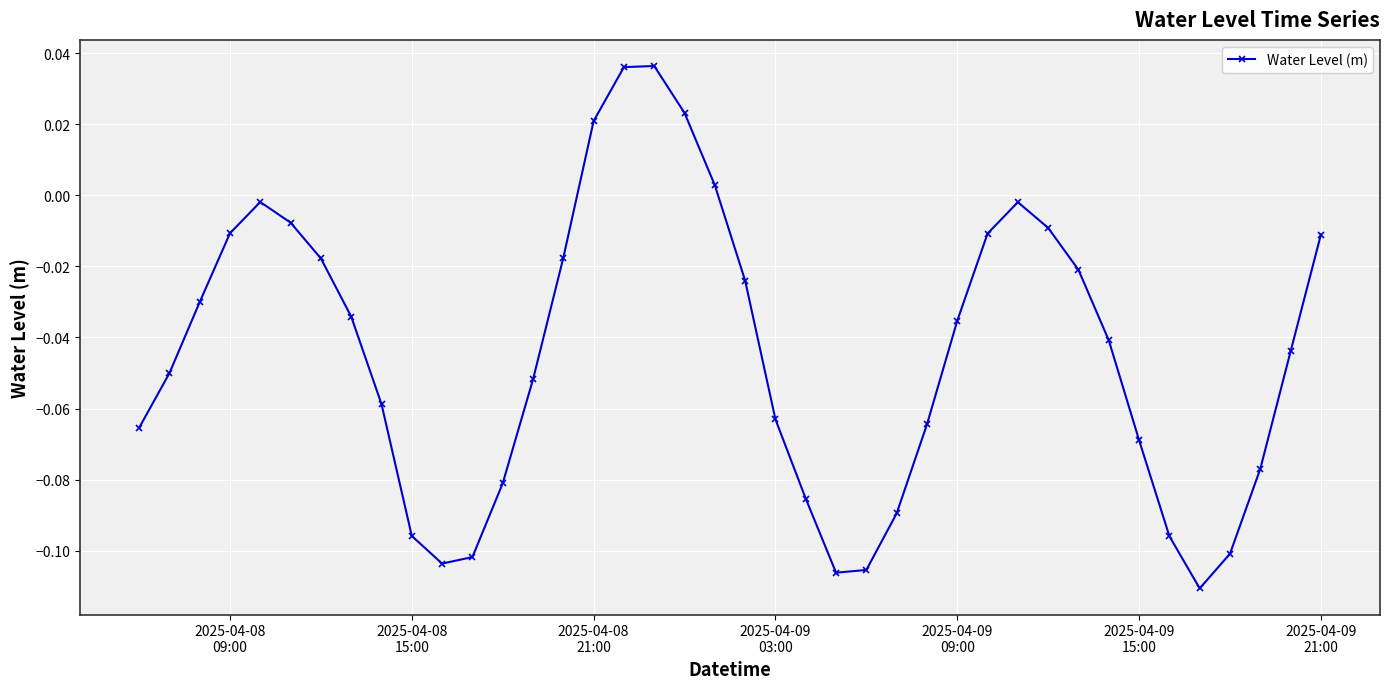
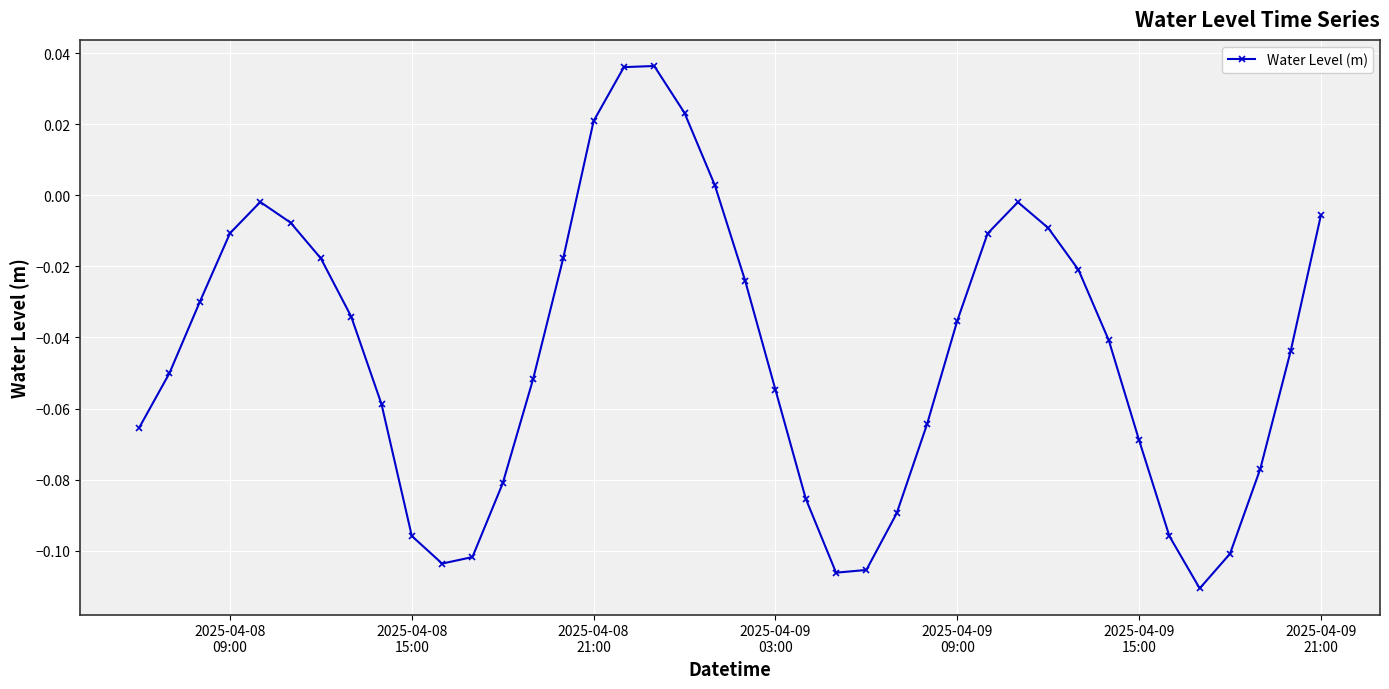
2025-04-09 03:00: -0.063 -> -0.055
2025-04-09 21:00: -0.011 -> -0.006
